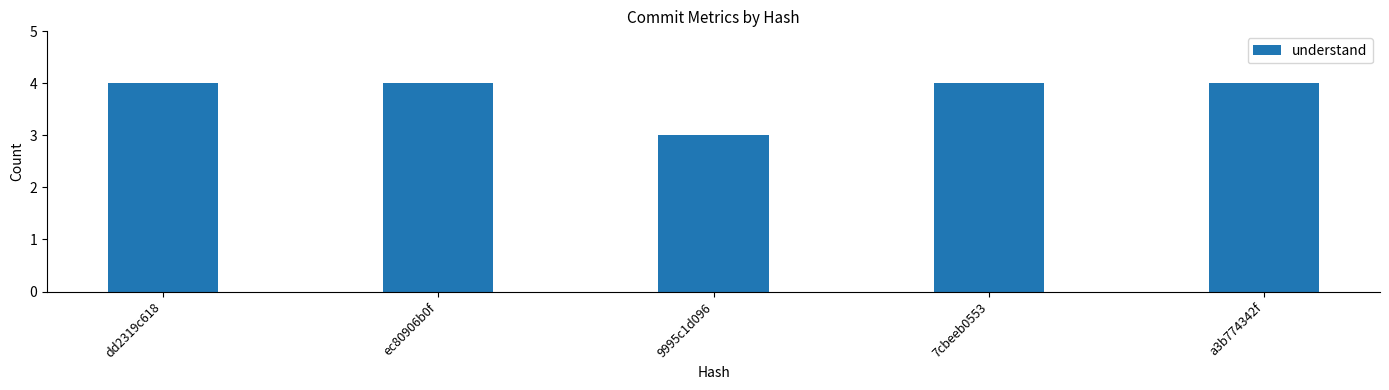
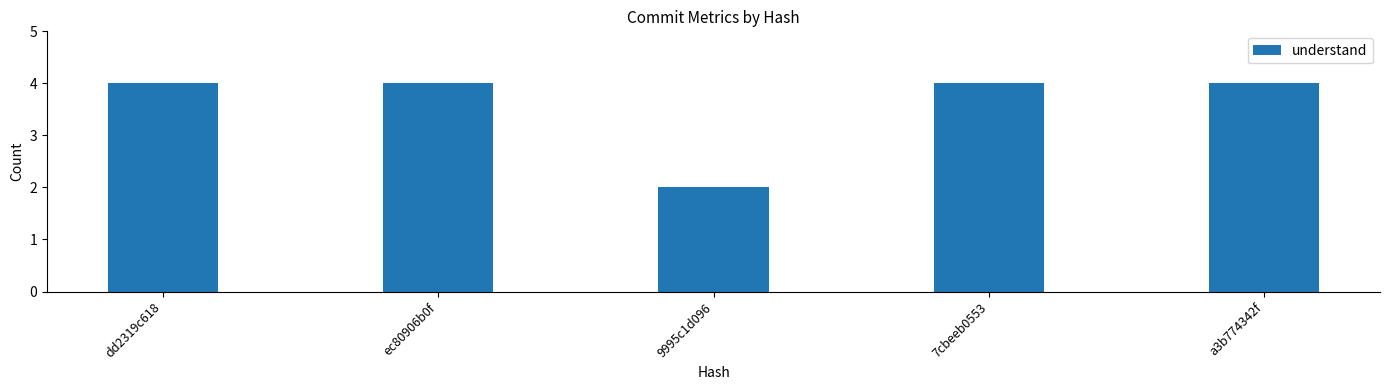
9995c1d096: 3 -> 2
